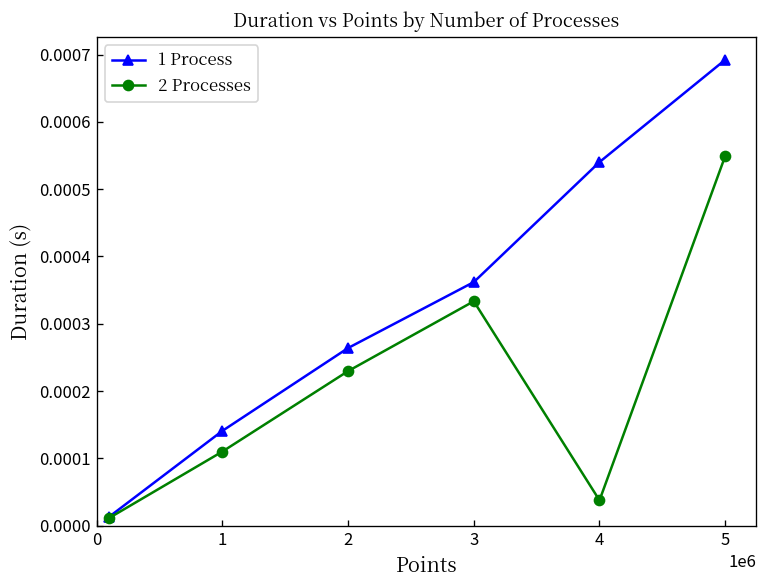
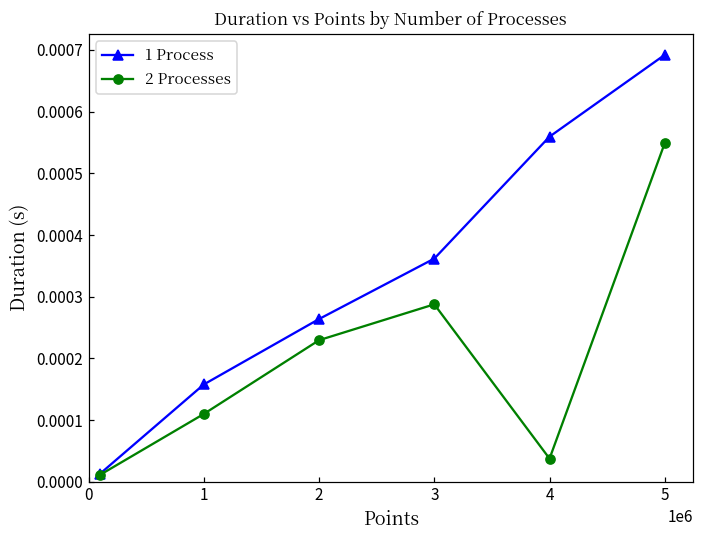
1 Process, 1: 0.00014 -> 0.00016
2 Processes, 3: 0.00033 -> 0.00029
1 Process, 4: 0.00054 -> 0.00056
